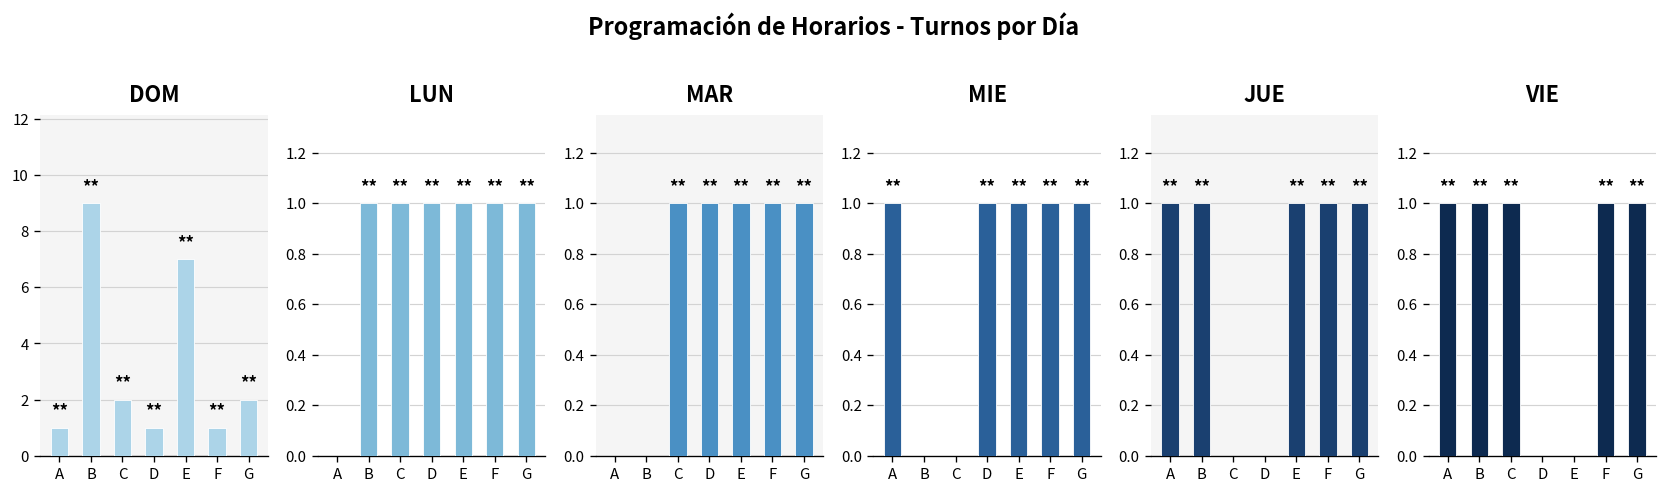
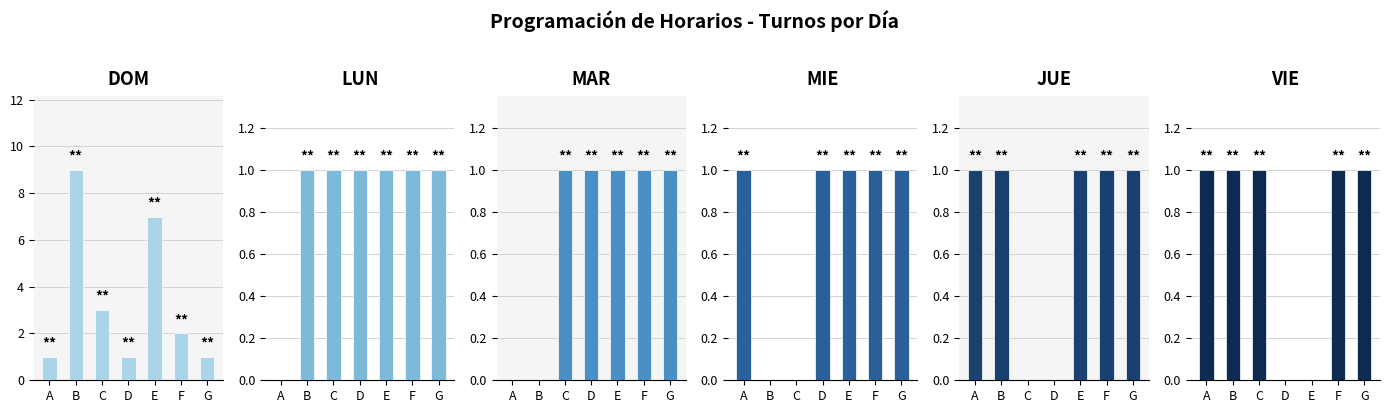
DOM, C: 2 -> 3
DOM, F: 1 -> 2
DOM, G: 2 -> 1
